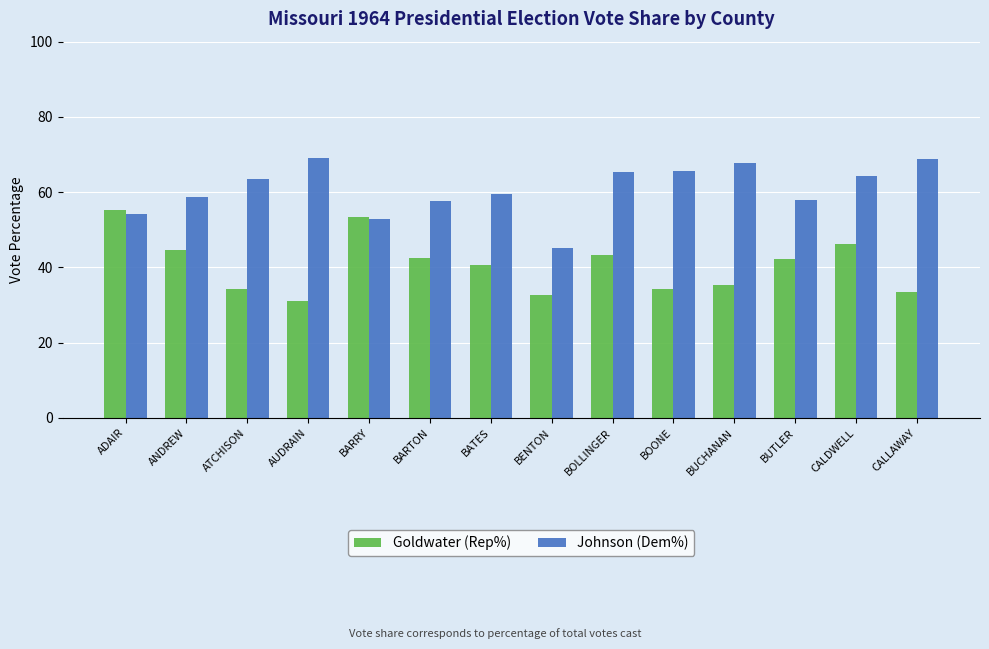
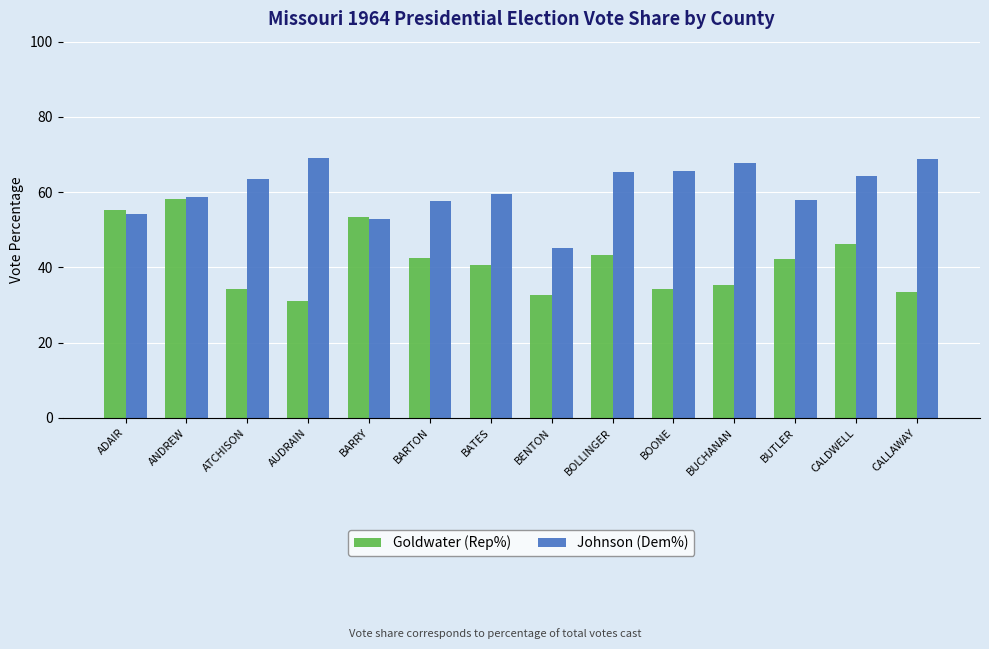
Goldwater (Rep%), ANDREW: 45 -> 58
